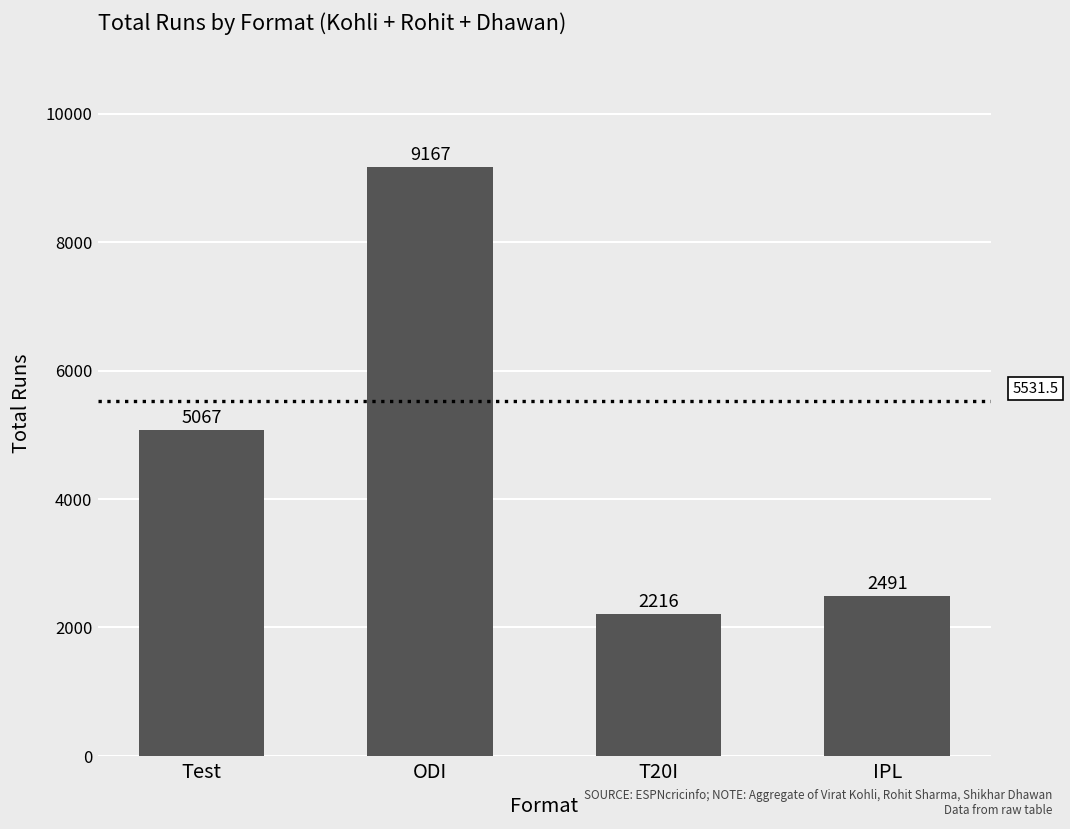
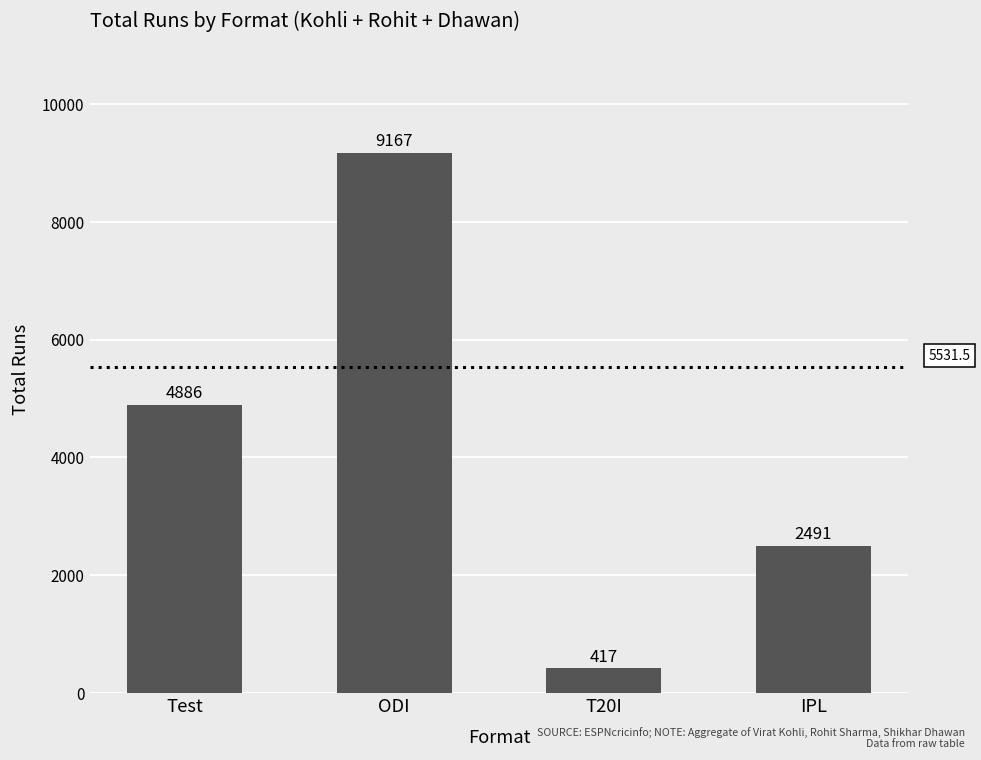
Test: 5067 -> 4886
T20I: 2216 -> 417
